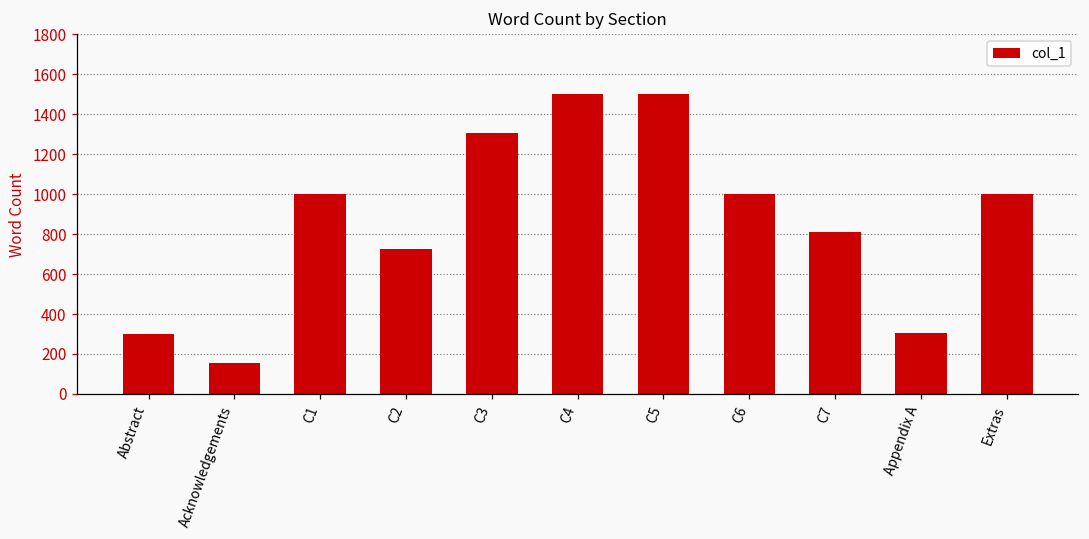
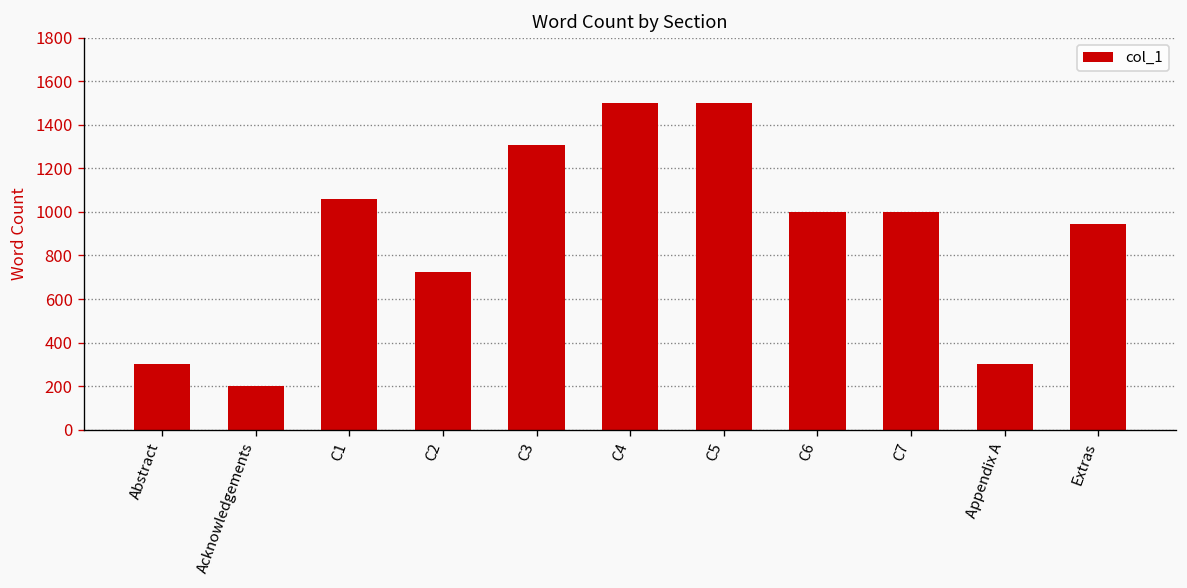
Acknowledgements: 150 -> 200
C1: 1000 -> 1060
C7: 810 -> 1000
Extras: 1000 -> 940
